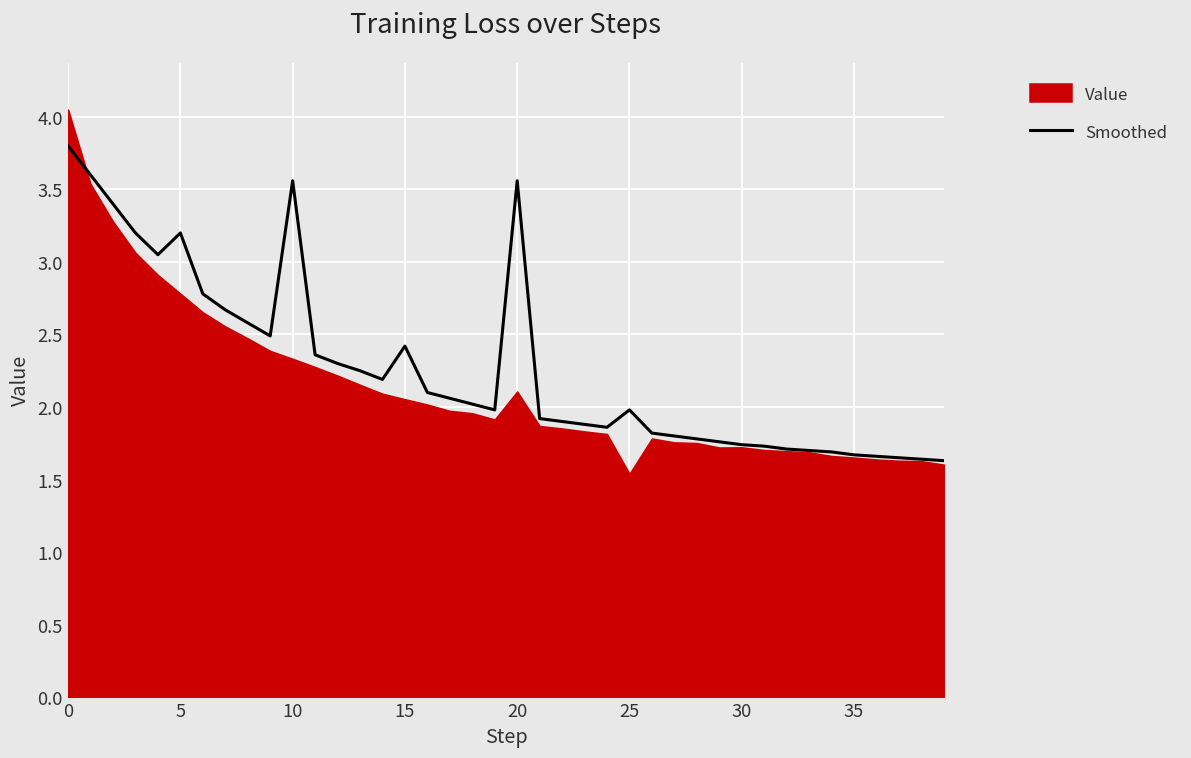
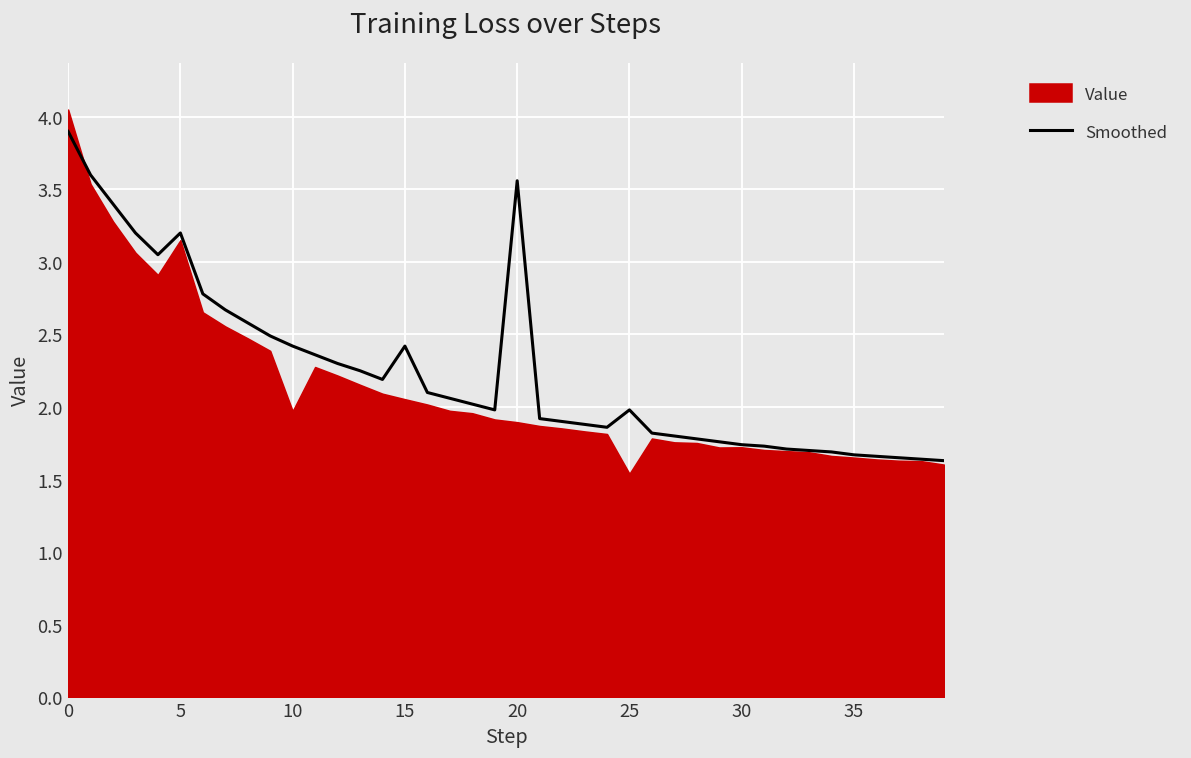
Smoothed, 0: 3.8 -> 3.9
Value, 5: 2.78 -> 3.15
Smoothed, 10: 3.56 -> 2.42
Value, 10: 2.33 -> 1.97
Value, 20: 2.11 -> 1.90
